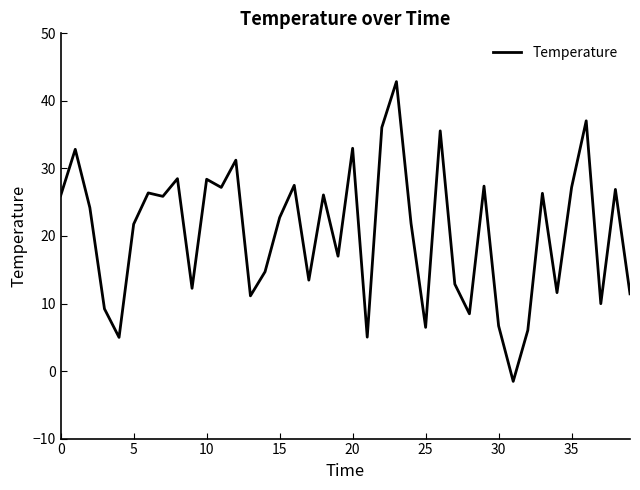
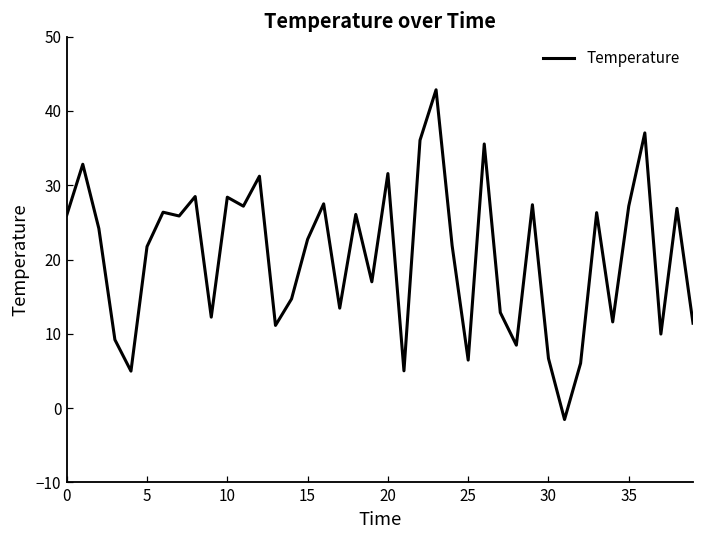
20: 33 -> 32
